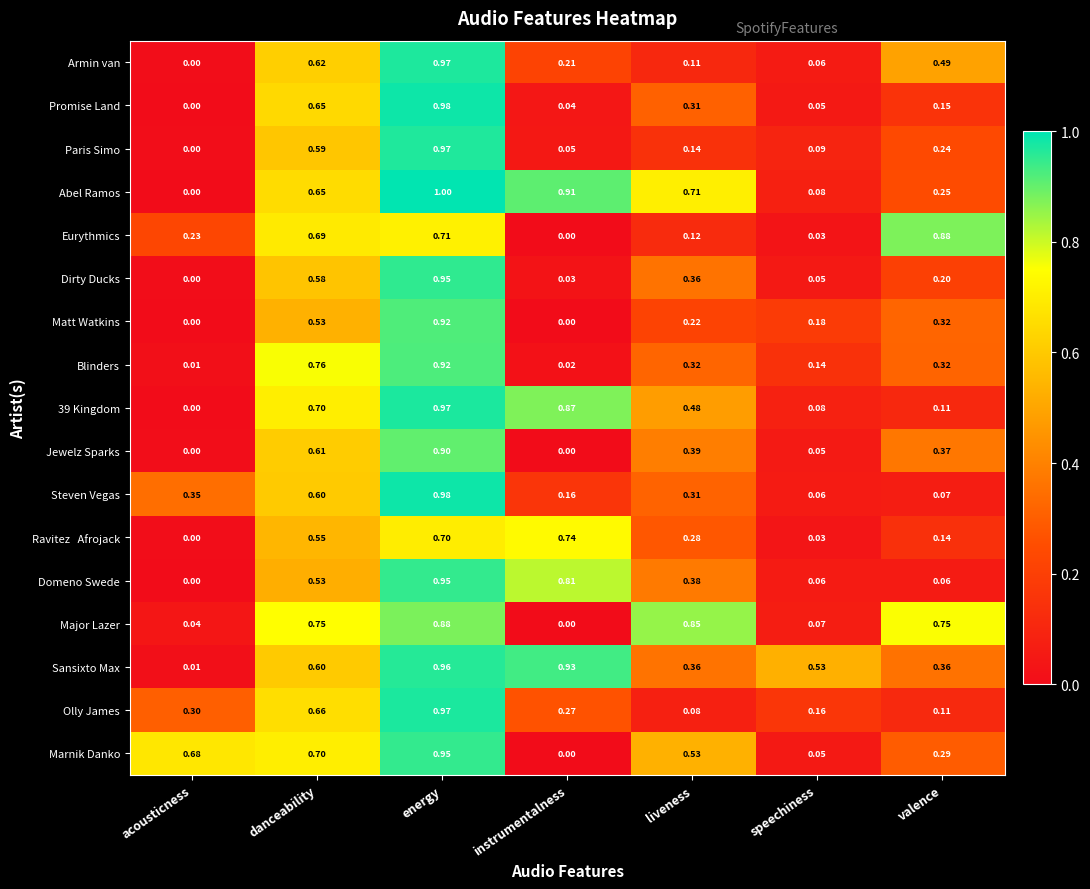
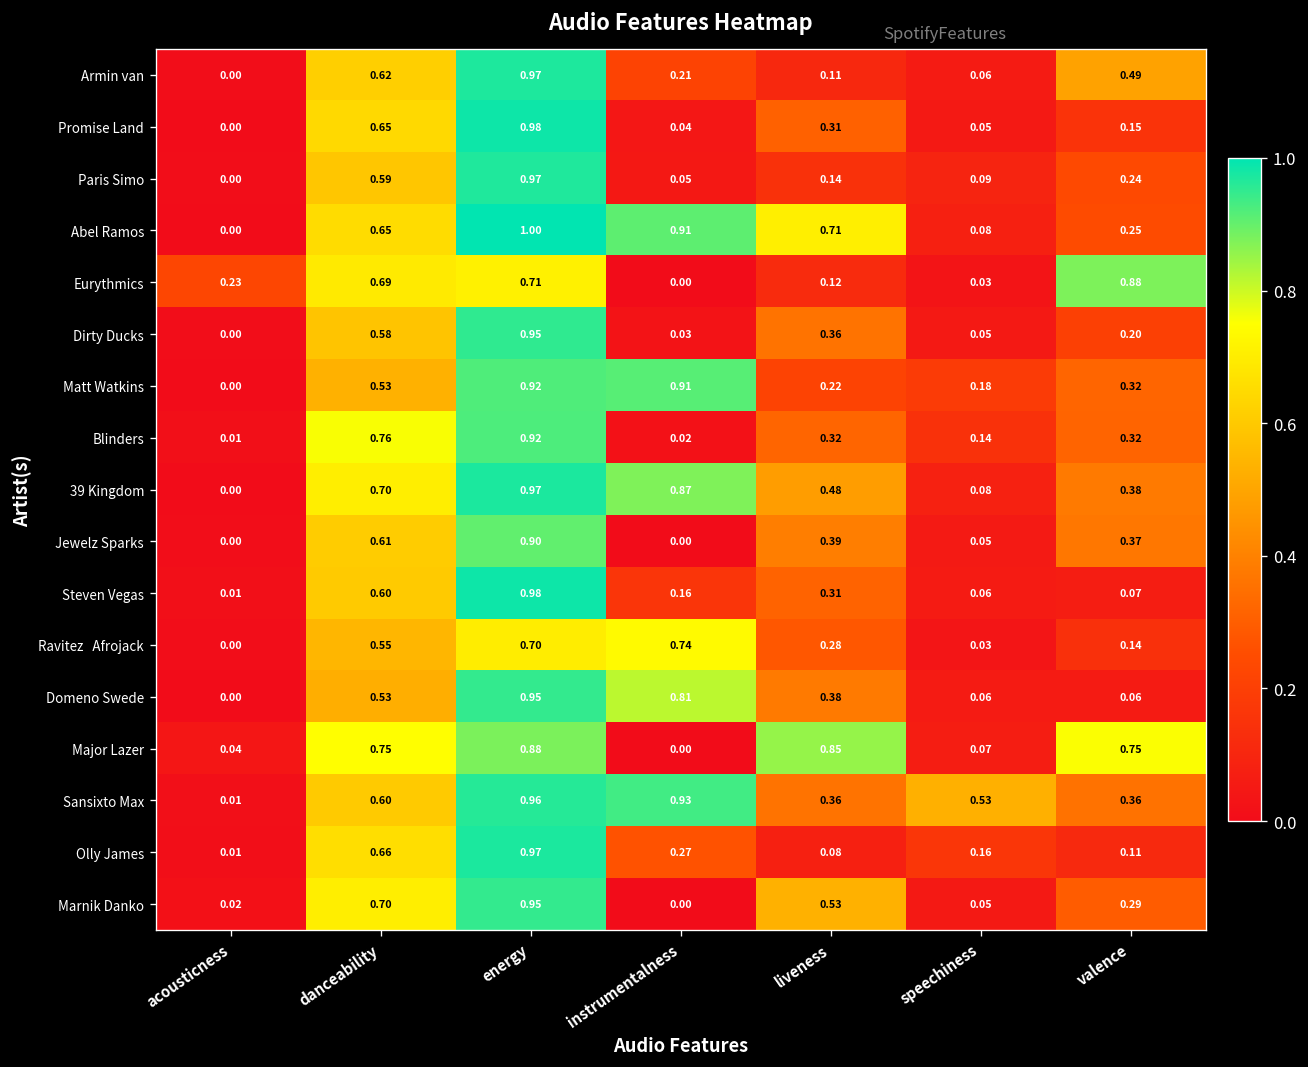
Matt Watkins, instrumentalness: 0.00 -> 0.91
39 Kingdom, valence: 0.11 -> 0.38
Steven Vegas, acousticness: 0.35 -> 0.01
Olly James, acousticness: 0.30 -> 0.01
Marnik Danko, acousticness: 0.68 -> 0.02
